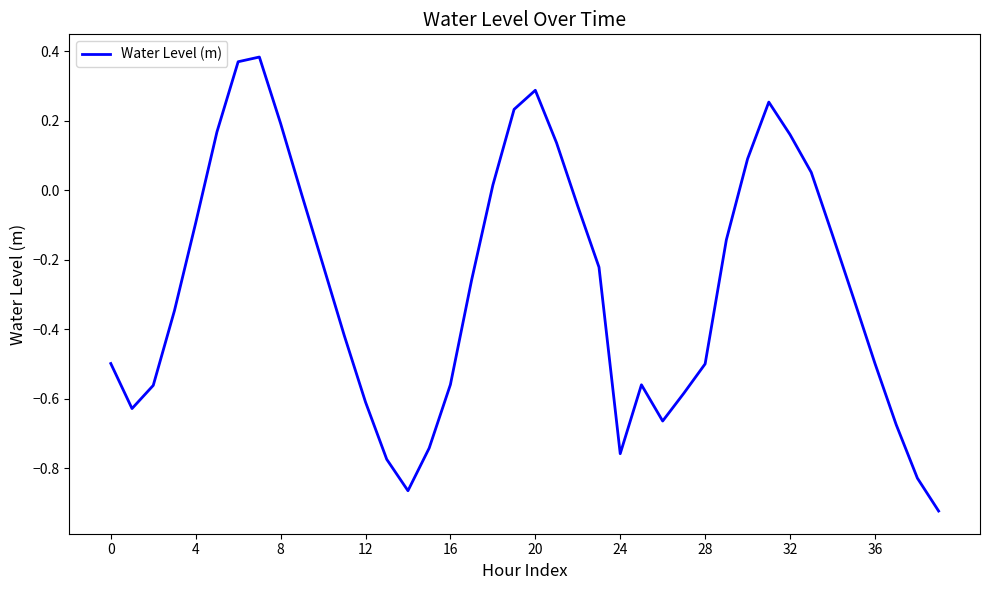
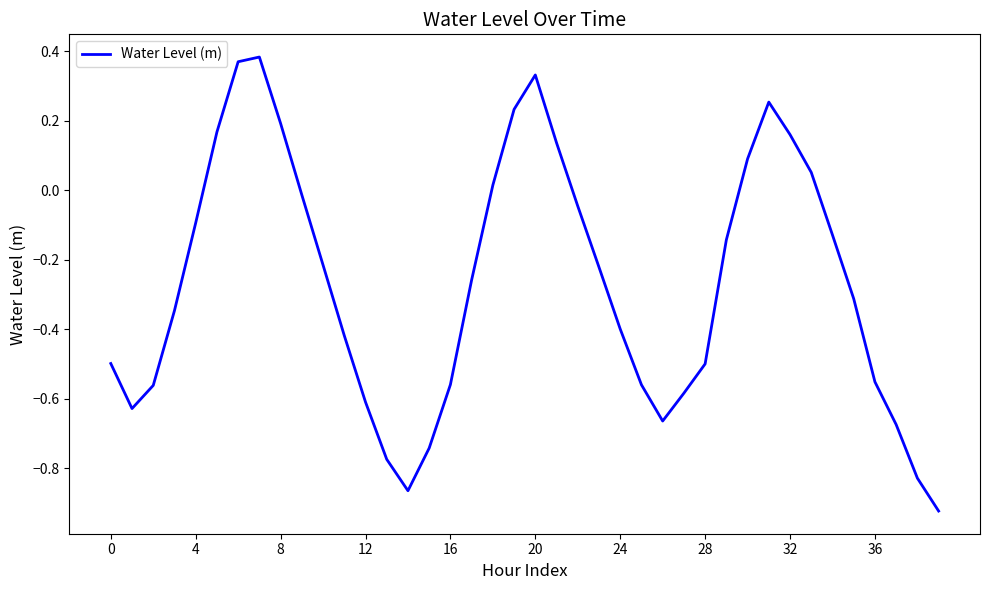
20: 0.29 -> 0.33
24: -0.76 -> -0.40
36: -0.50 -> -0.55
